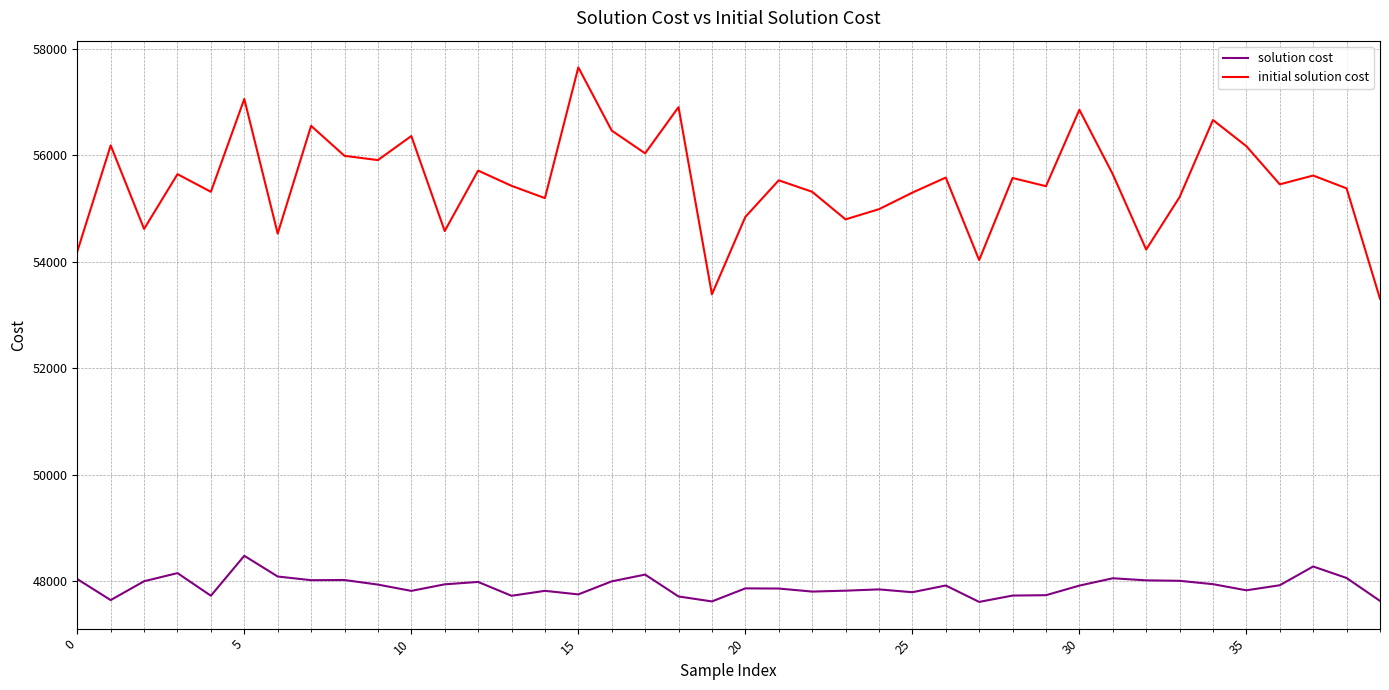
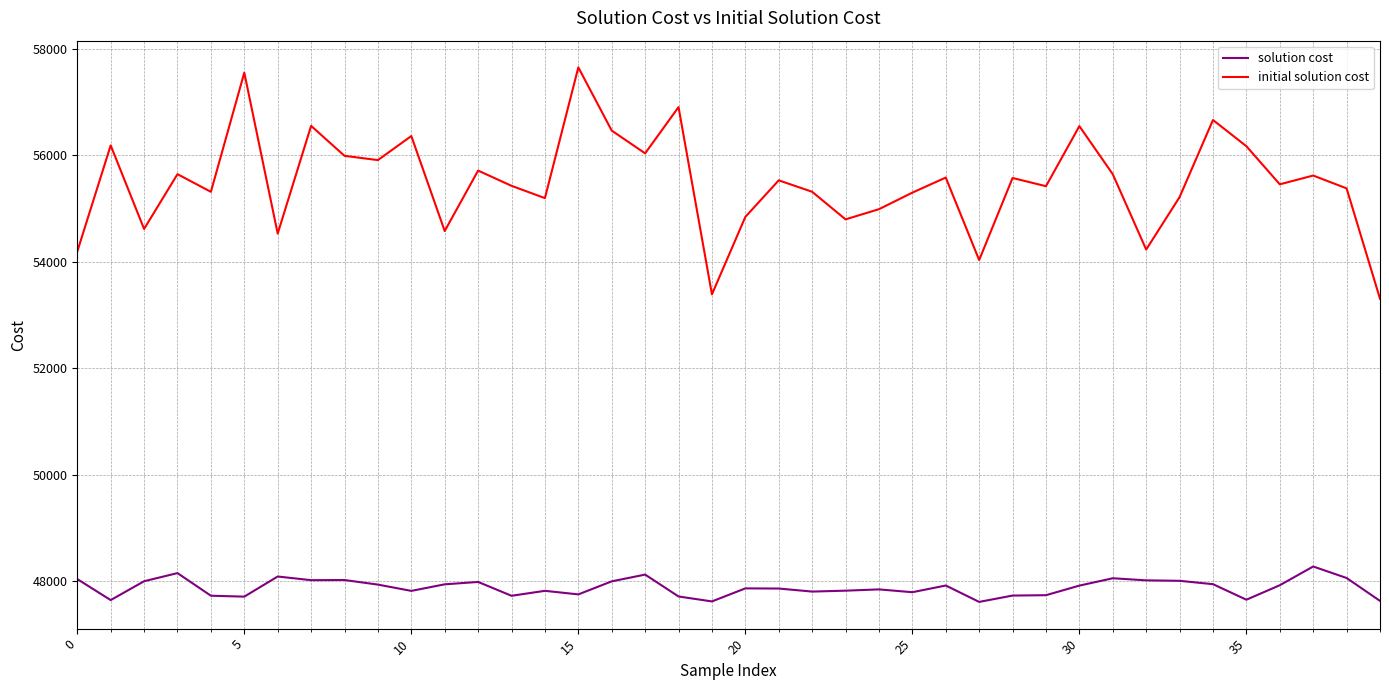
solution cost, 5: 48500 -> 47700
initial solution cost, 5: 57100 -> 57600
initial solution cost, 30: 56900 -> 56500
solution cost, 35: 47800 -> 47700
